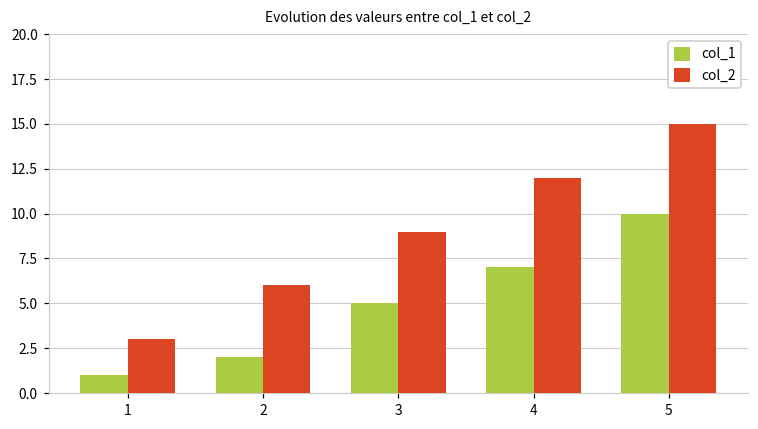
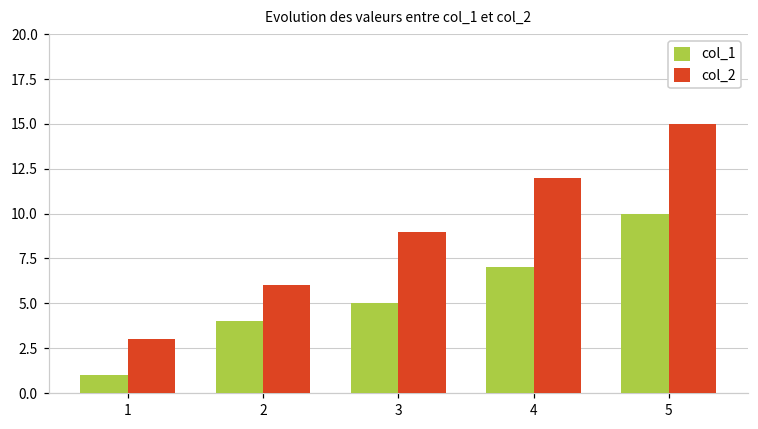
col_1, 2: 2 -> 4
